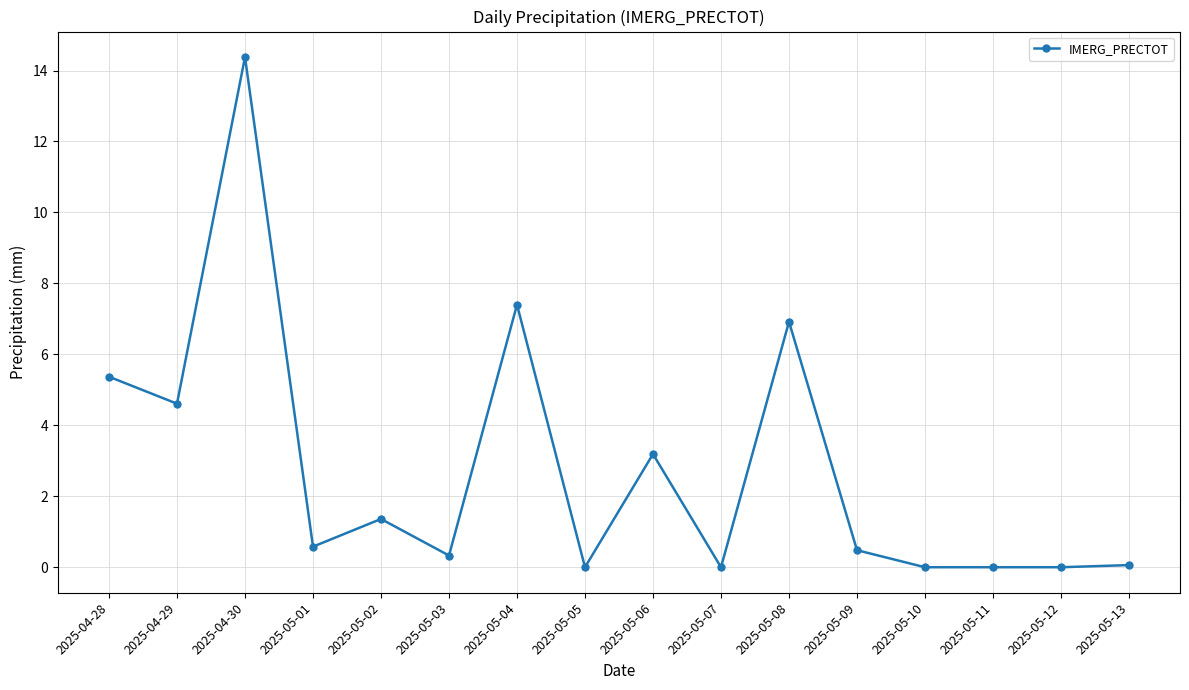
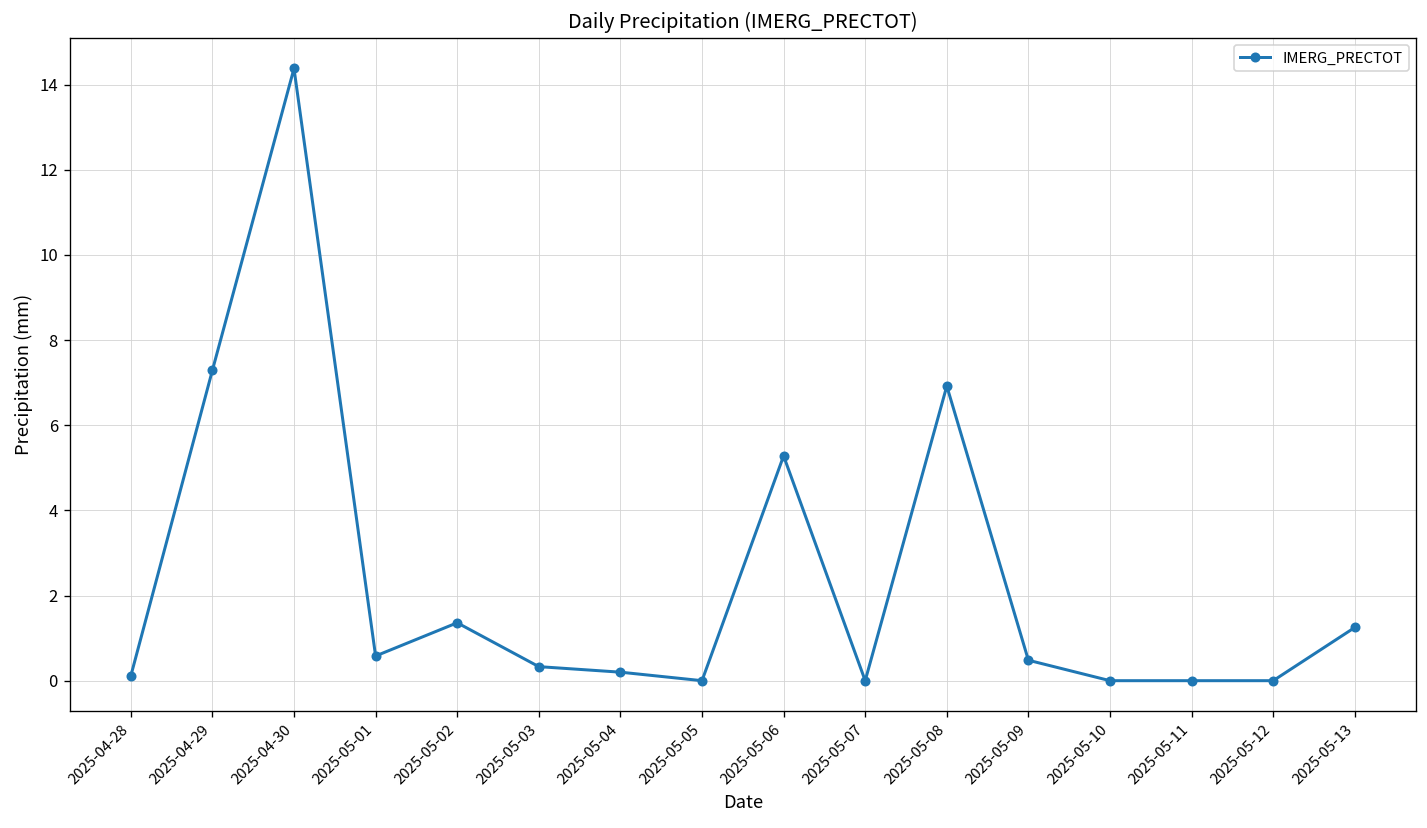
2025-04-28: 5.4 -> 0.1
2025-04-29: 4.6 -> 7.3
2025-05-04: 7.4 -> 0.2
2025-05-06: 3.2 -> 5.3
2025-05-13: 0.1 -> 1.3
